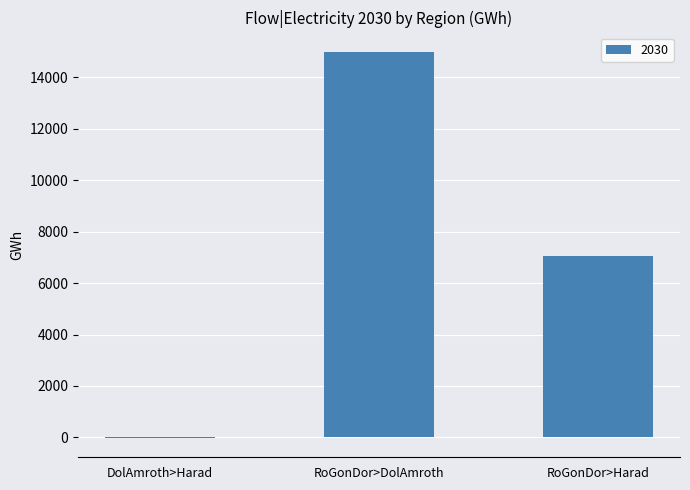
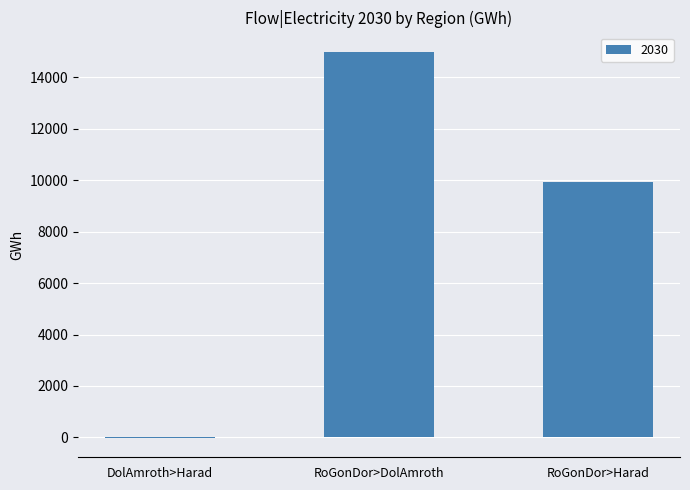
RoGonDor>Harad: 7100 -> 9900
